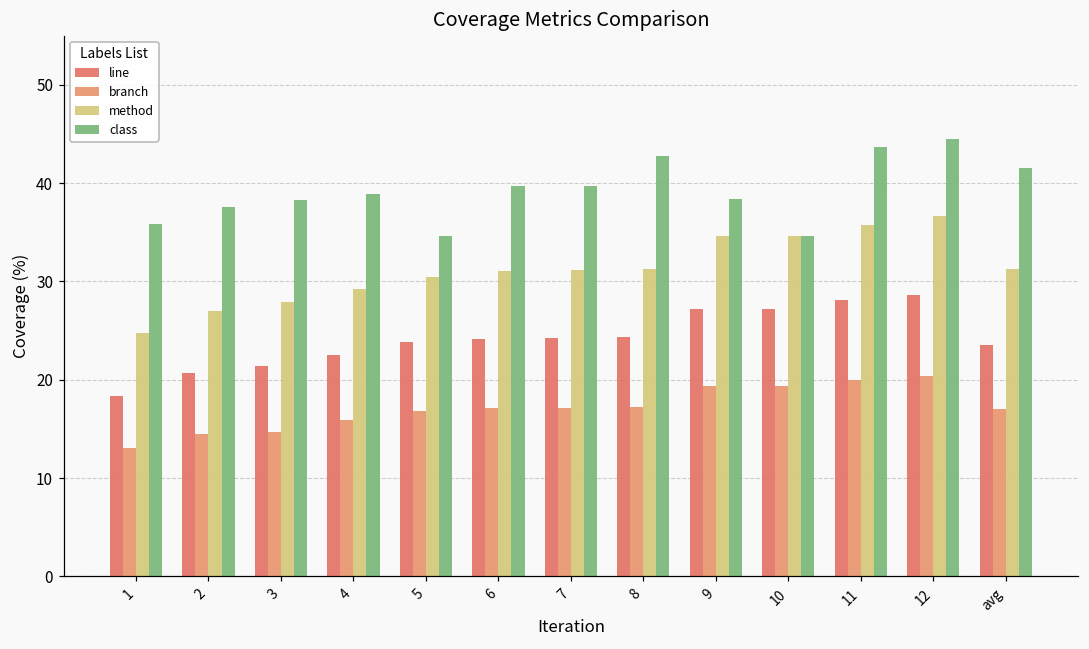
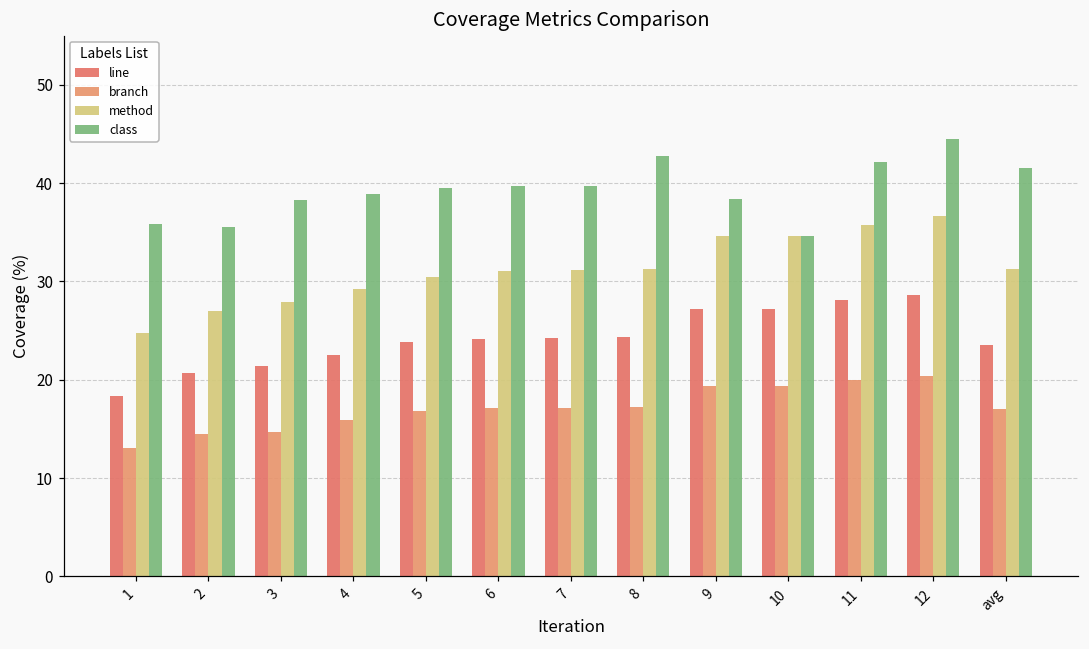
class, 2: 38 -> 36
class, 5: 35 -> 40
class, 11: 44 -> 42
